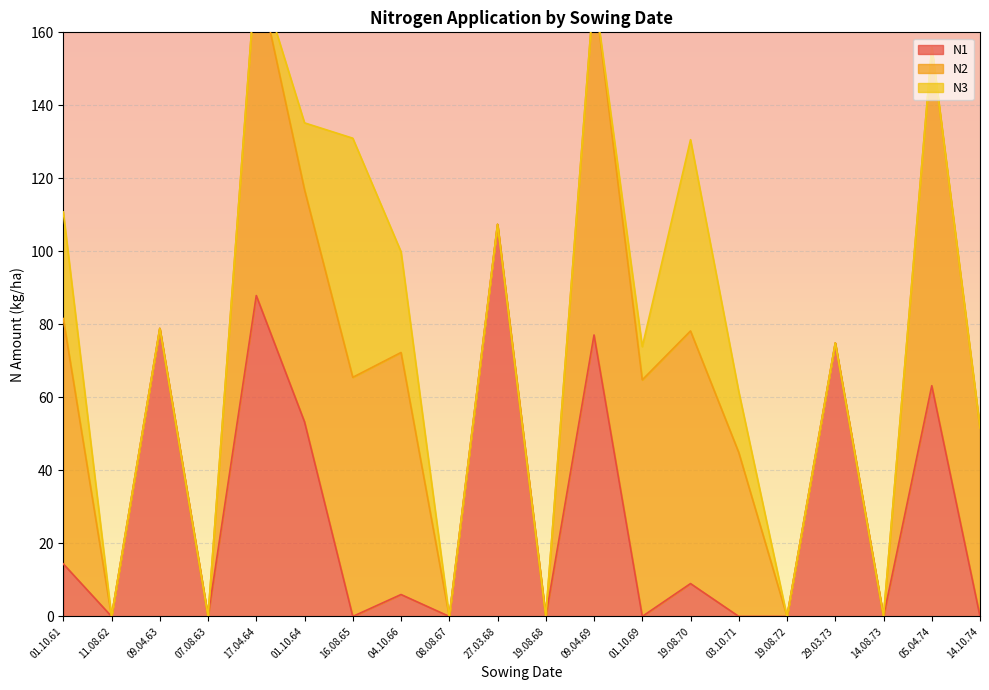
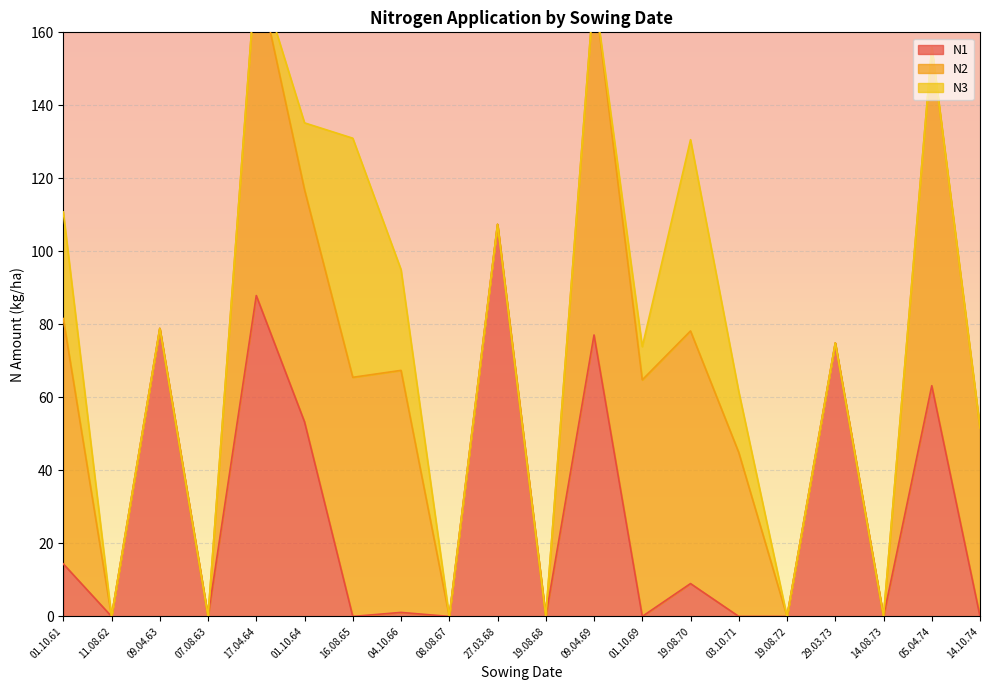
N1, 04.10.66: 6 -> 1
